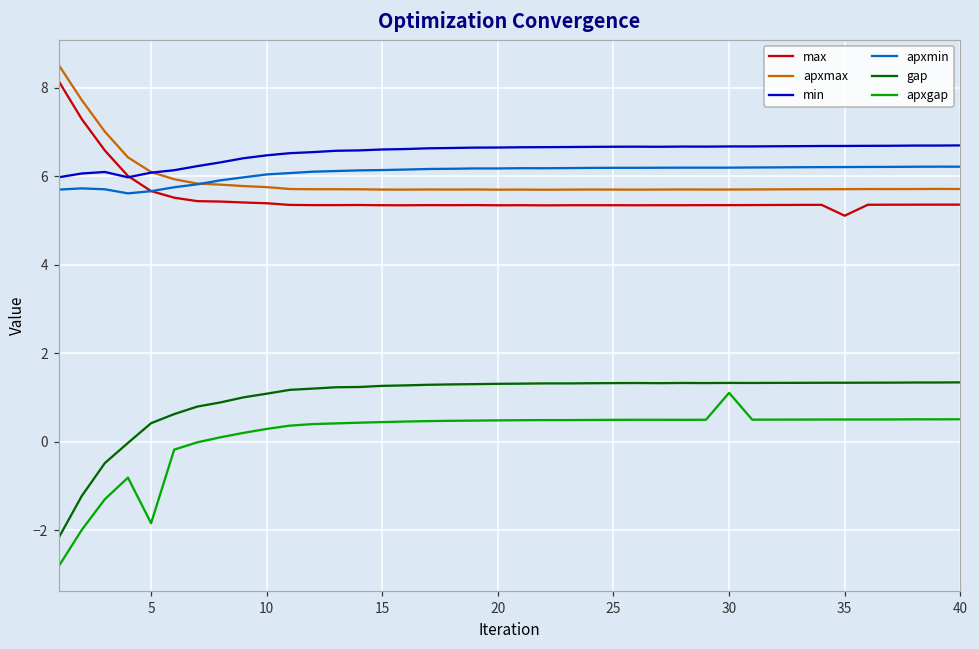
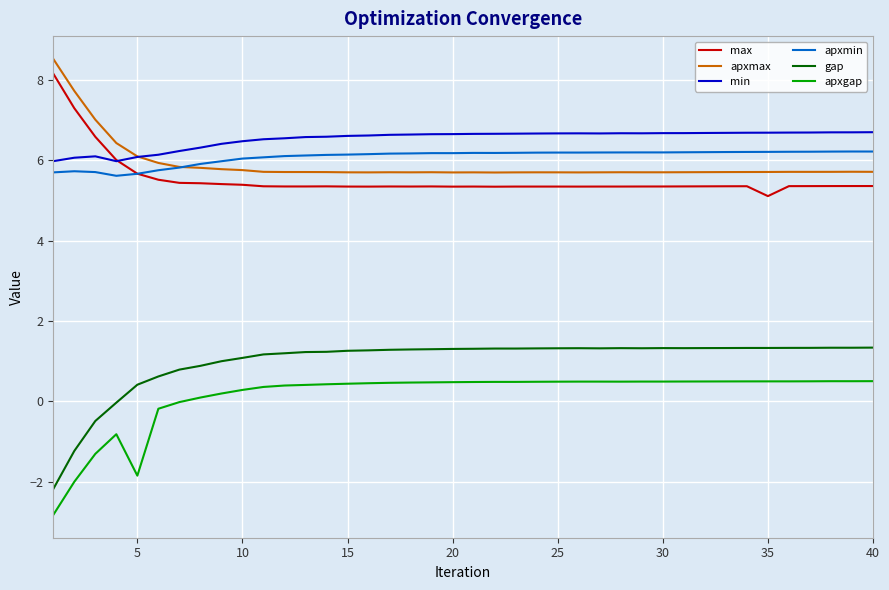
apxgap, 30: 1.1 -> 0.5
